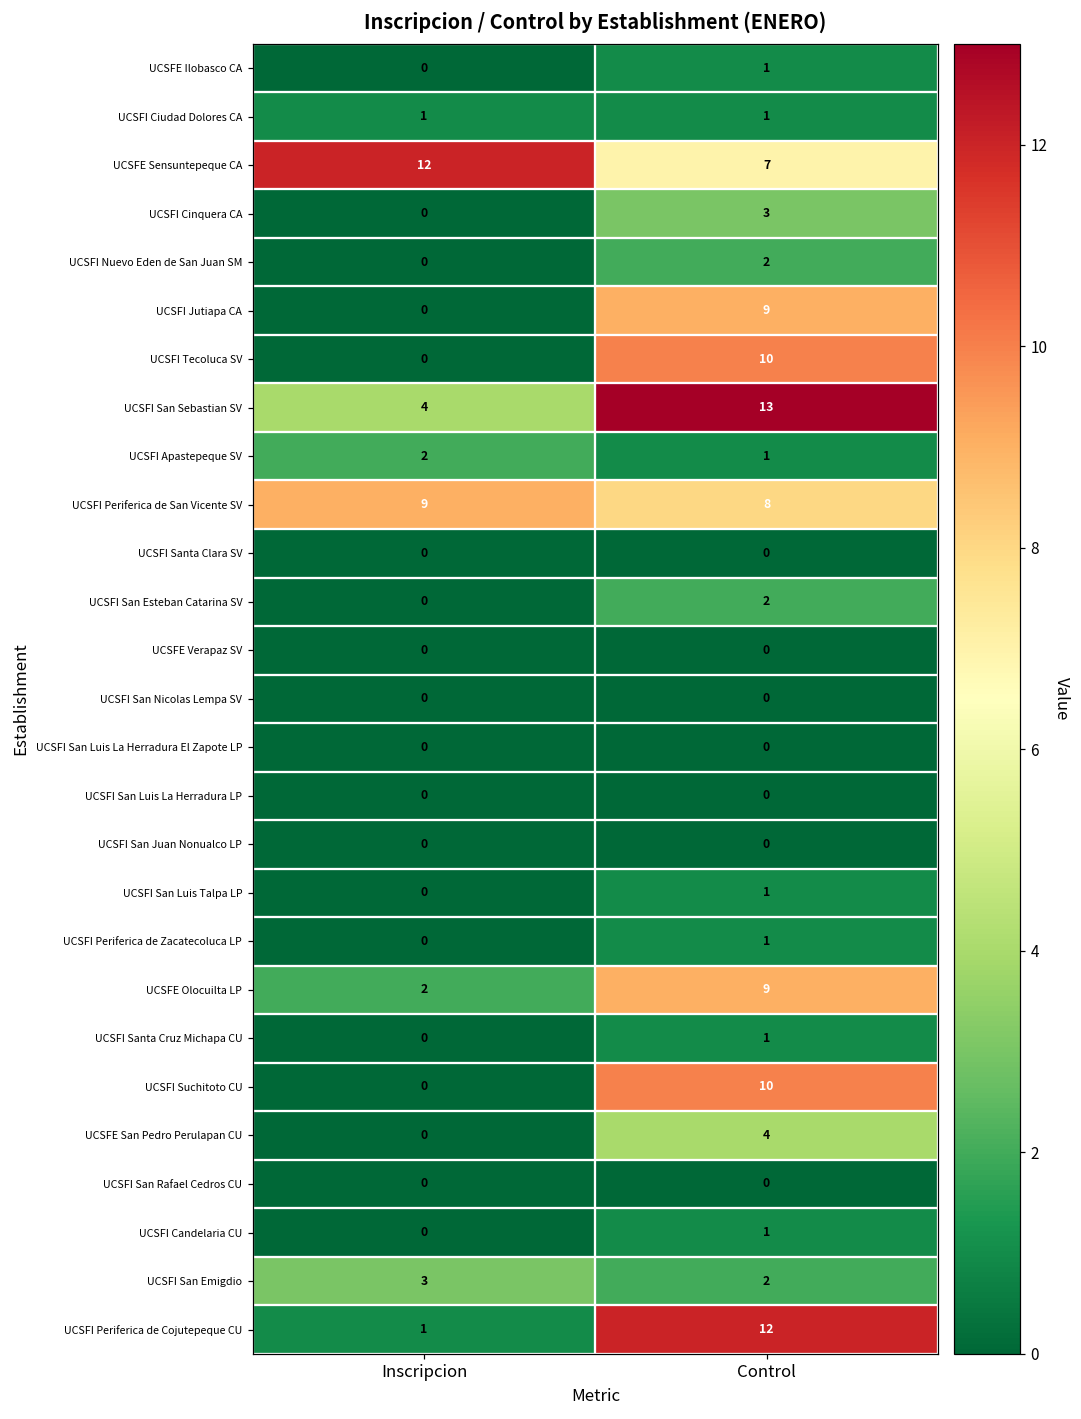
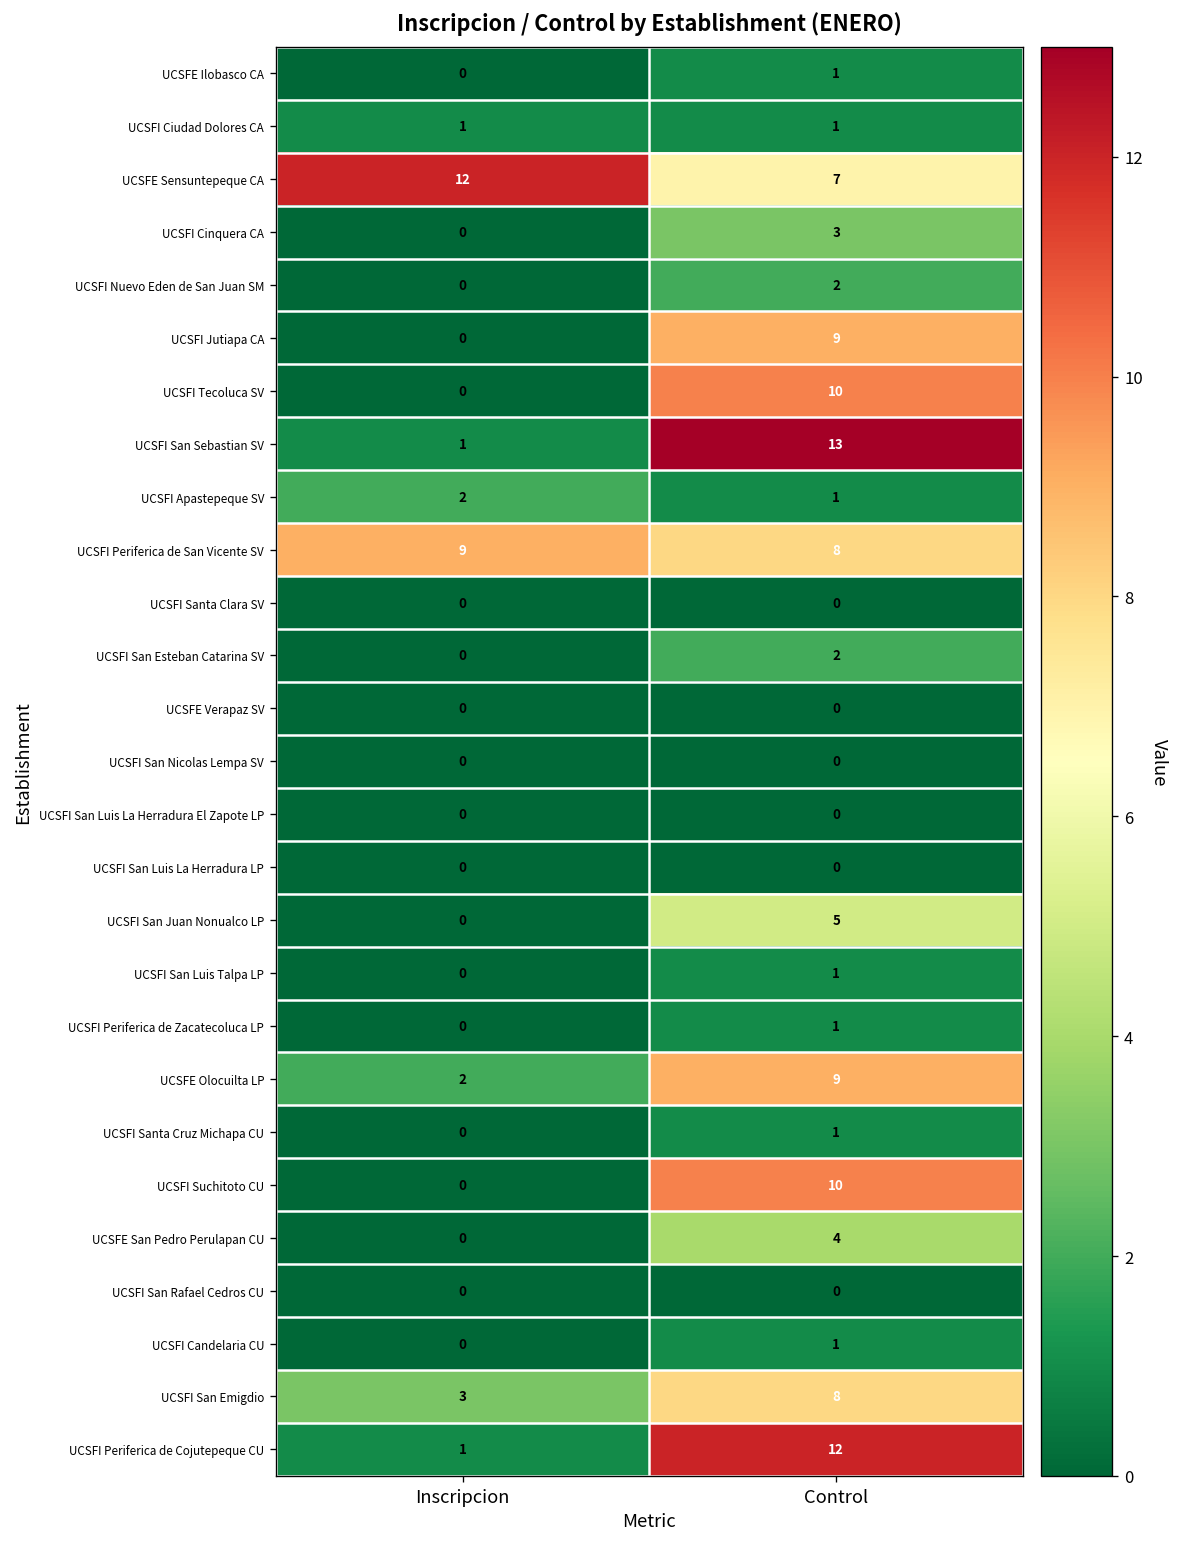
UCSFI San Sebastian SV, Inscripcion: 4 -> 1
UCSFI San Juan Nonualco LP, Control: 0 -> 5
UCSFI San Emigdio, Control: 2 -> 8
